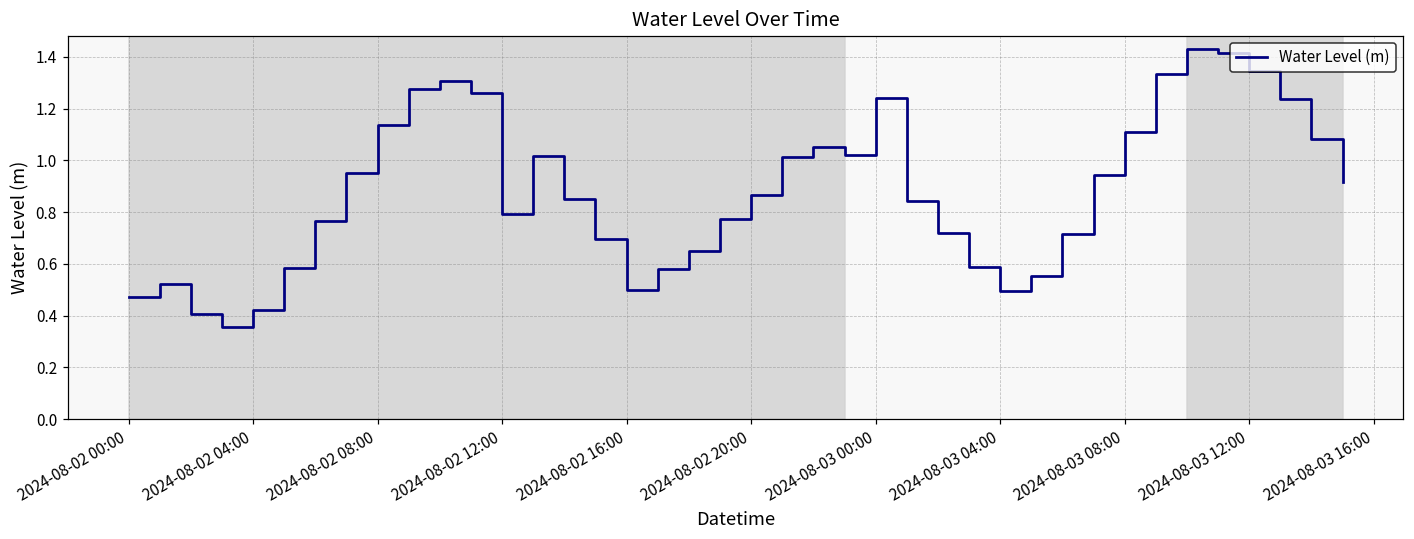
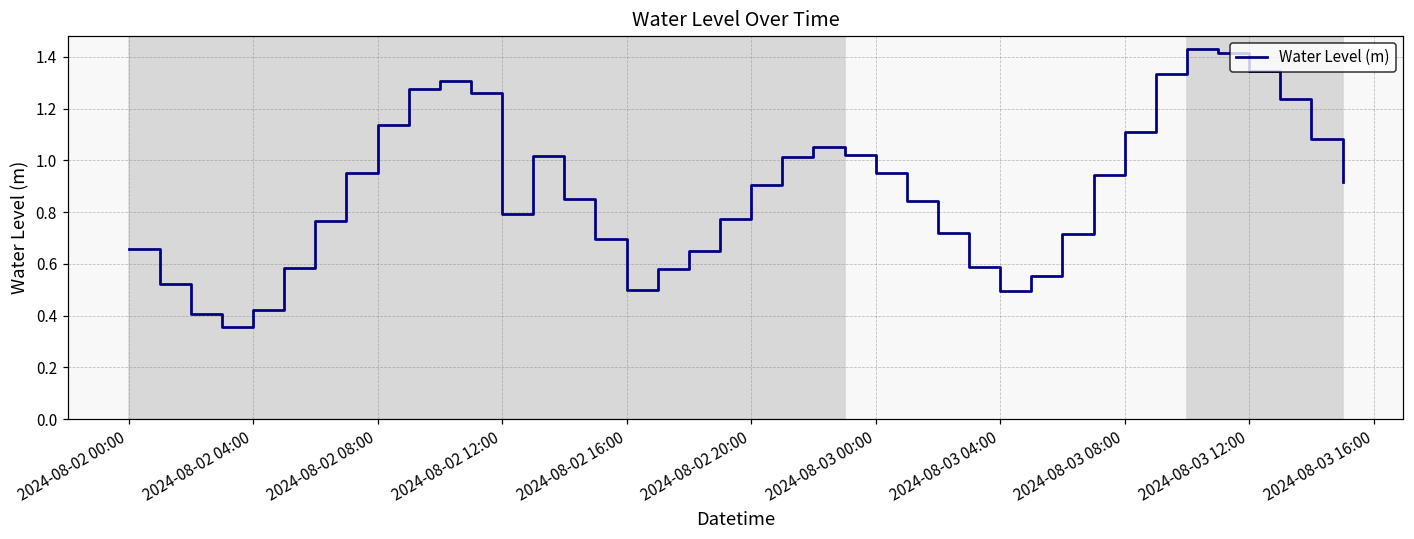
2024-08-02 00:00: 0.47 -> 0.66
2024-08-02 20:00: 0.87 -> 0.90
2024-08-03 00:00: 1.24 -> 0.95
